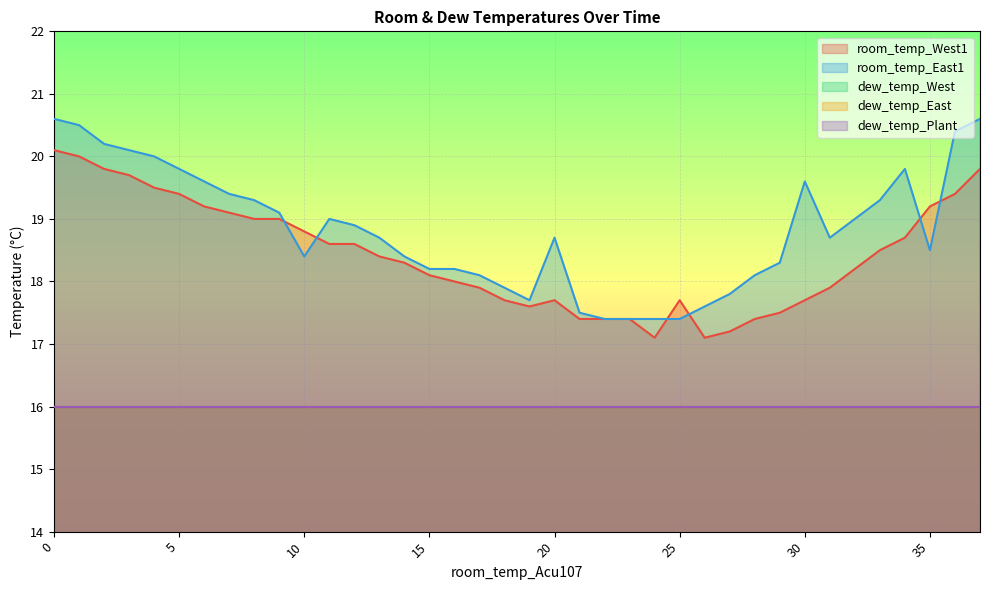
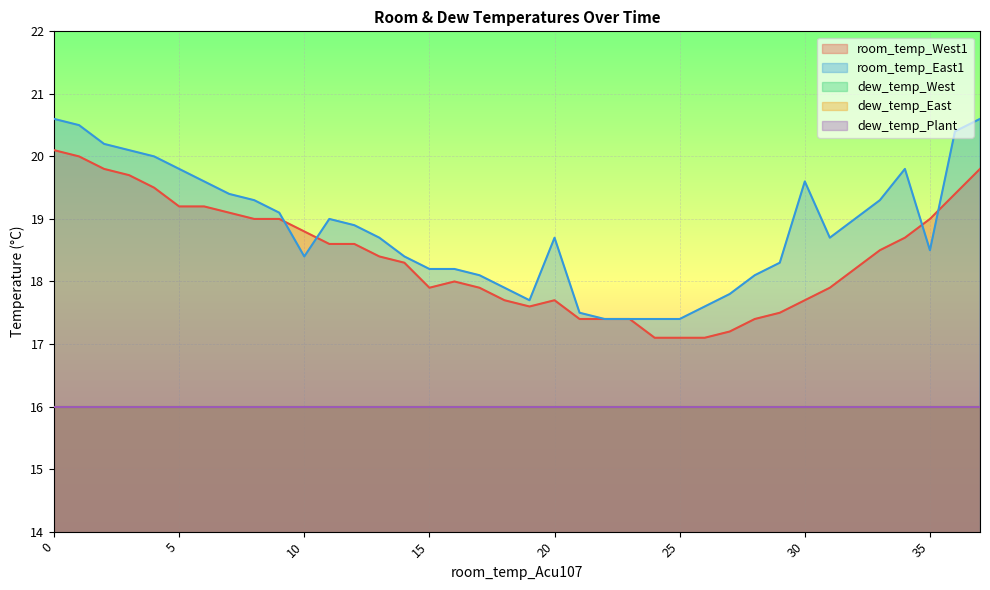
room_temp_West1, 5: 19.4 -> 19.2
room_temp_West1, 15: 18.1 -> 17.9
room_temp_West1, 25: 17.7 -> 17.1
room_temp_West1, 35: 19.2 -> 19.0
